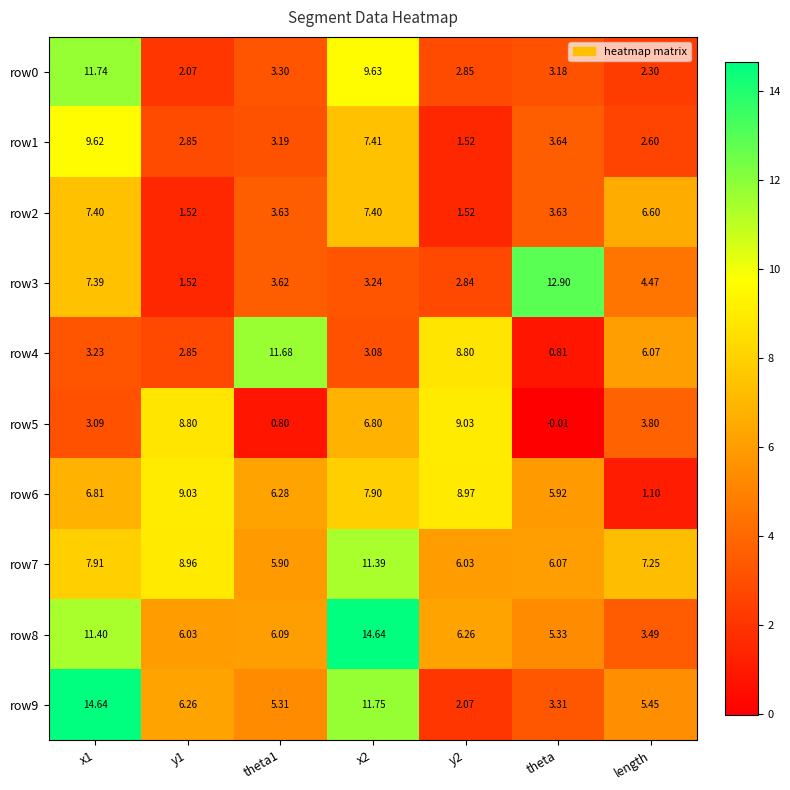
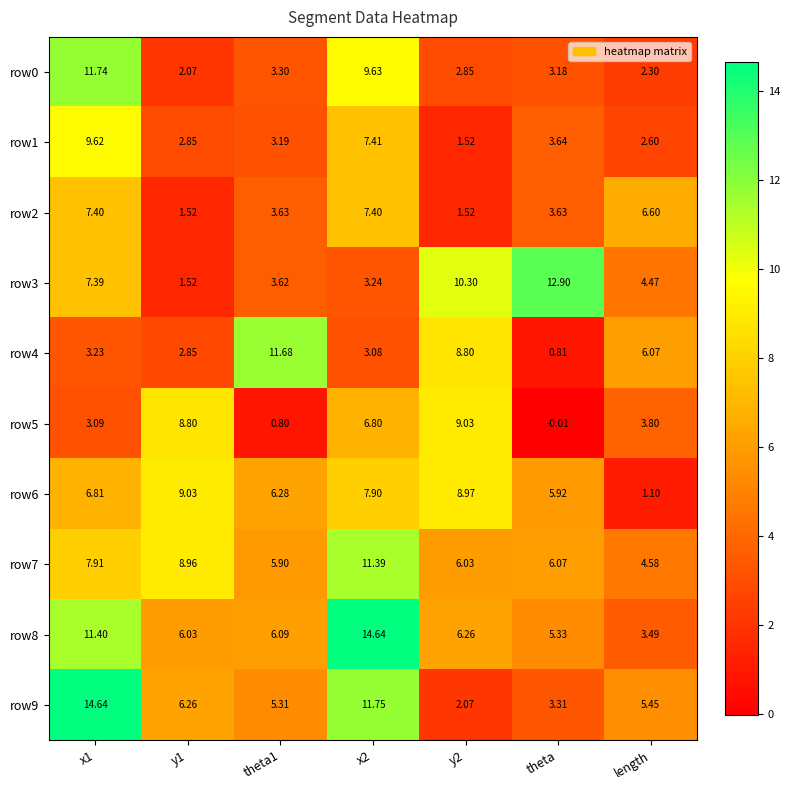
row3, y2: 2.84 -> 10.30
row7, length: 7.25 -> 4.58
